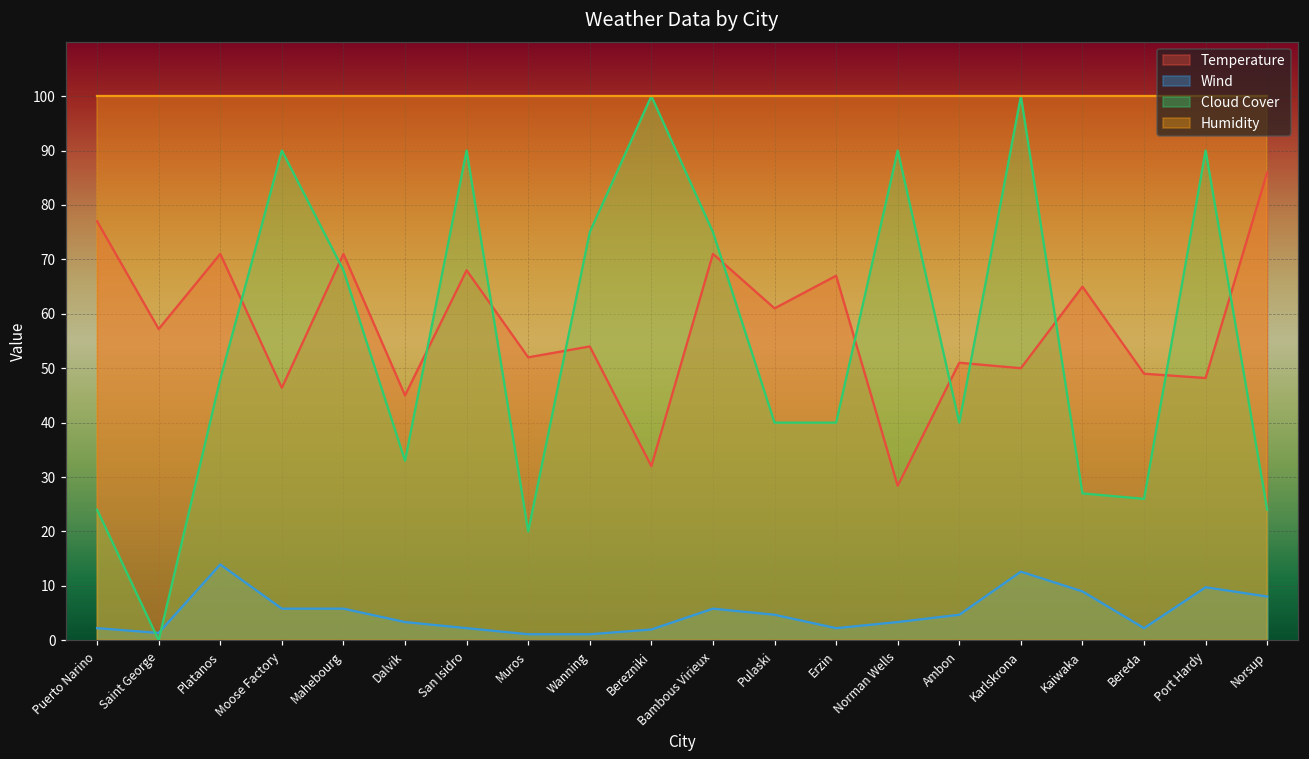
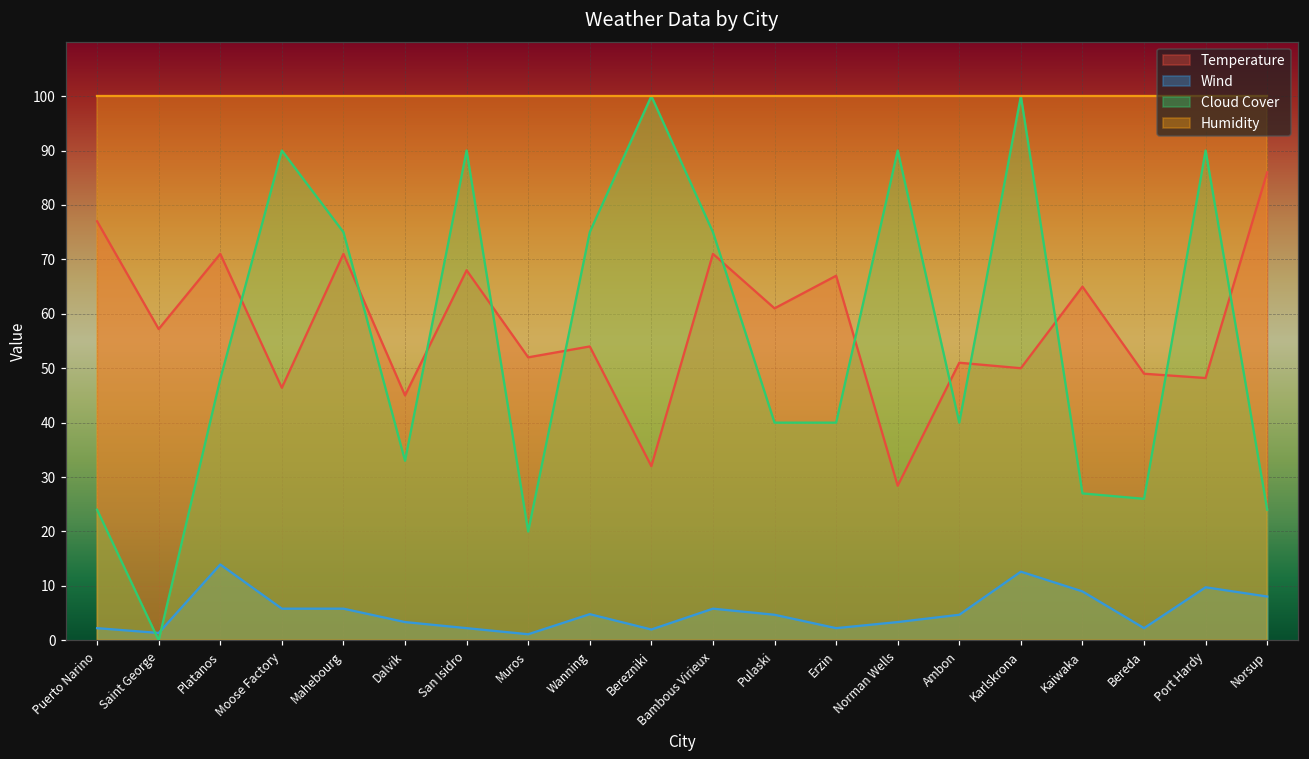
Cloud Cover, Mahebourg: 68 -> 75
Wind, Wanning: 1 -> 5
